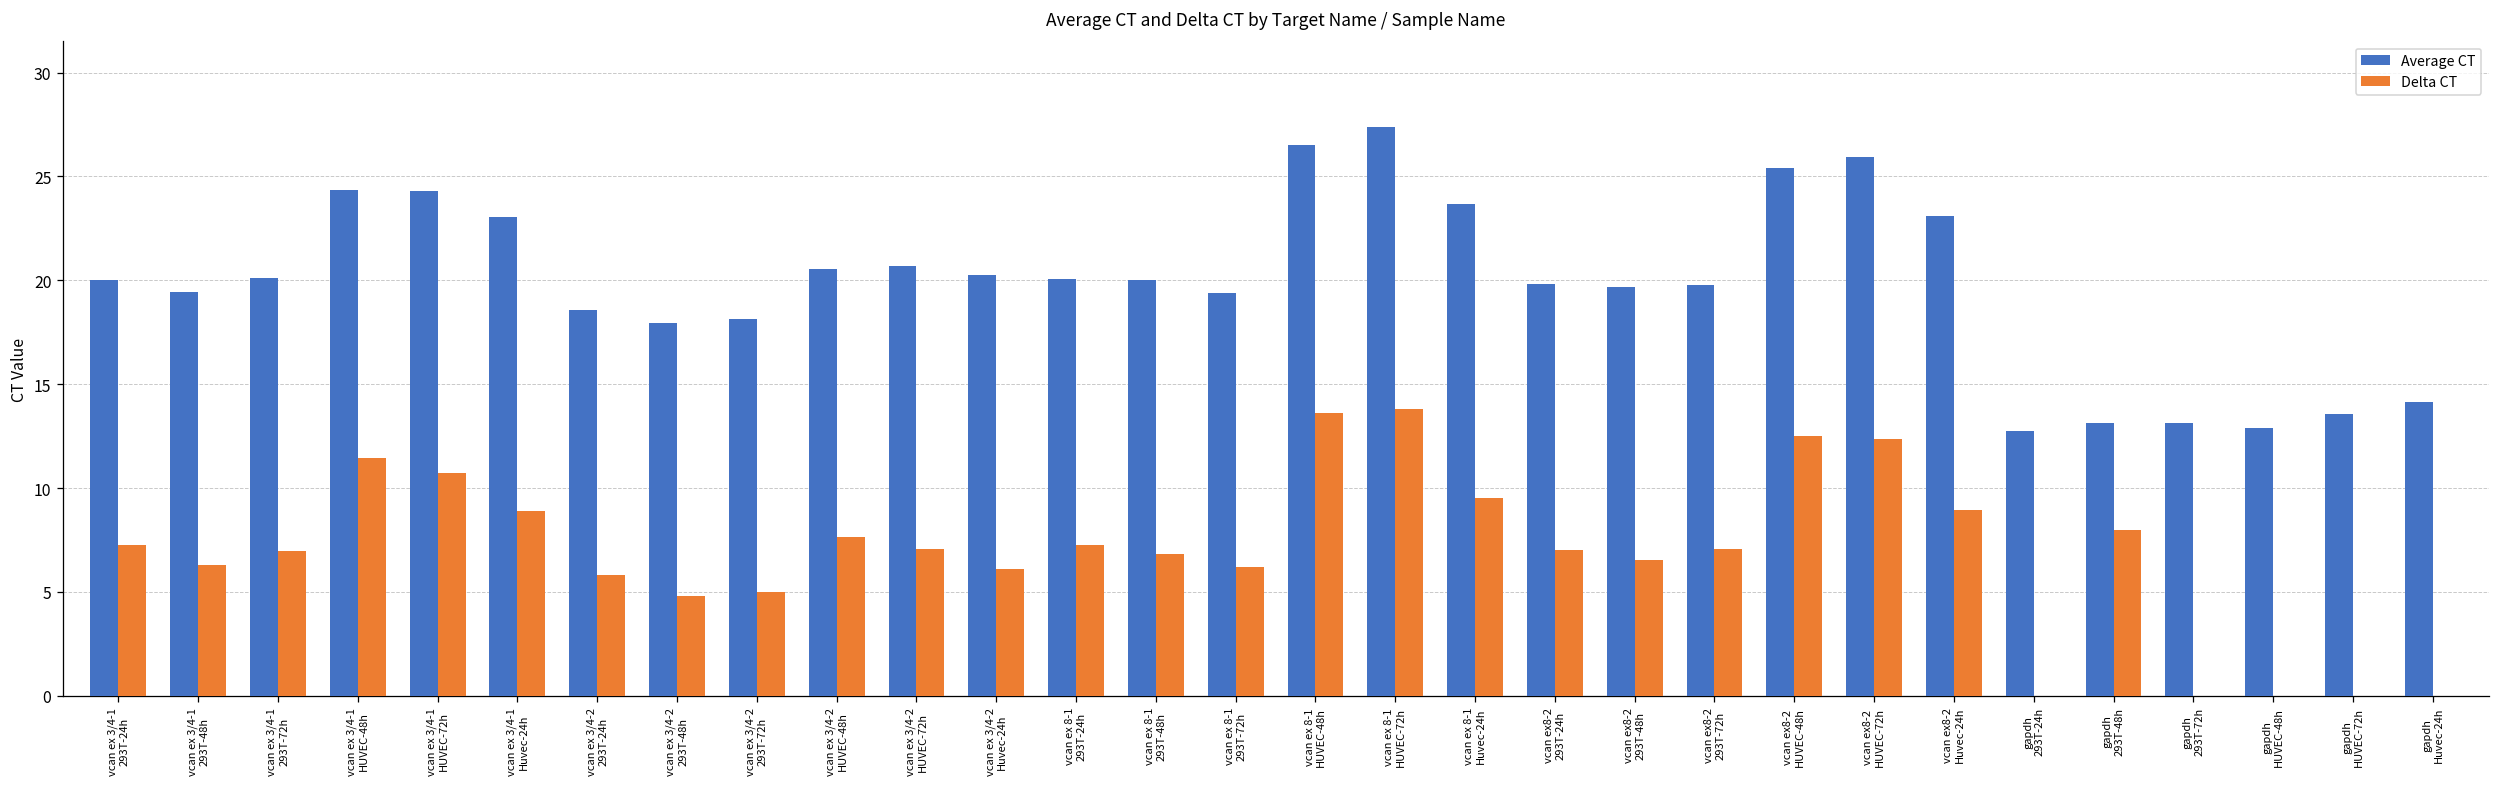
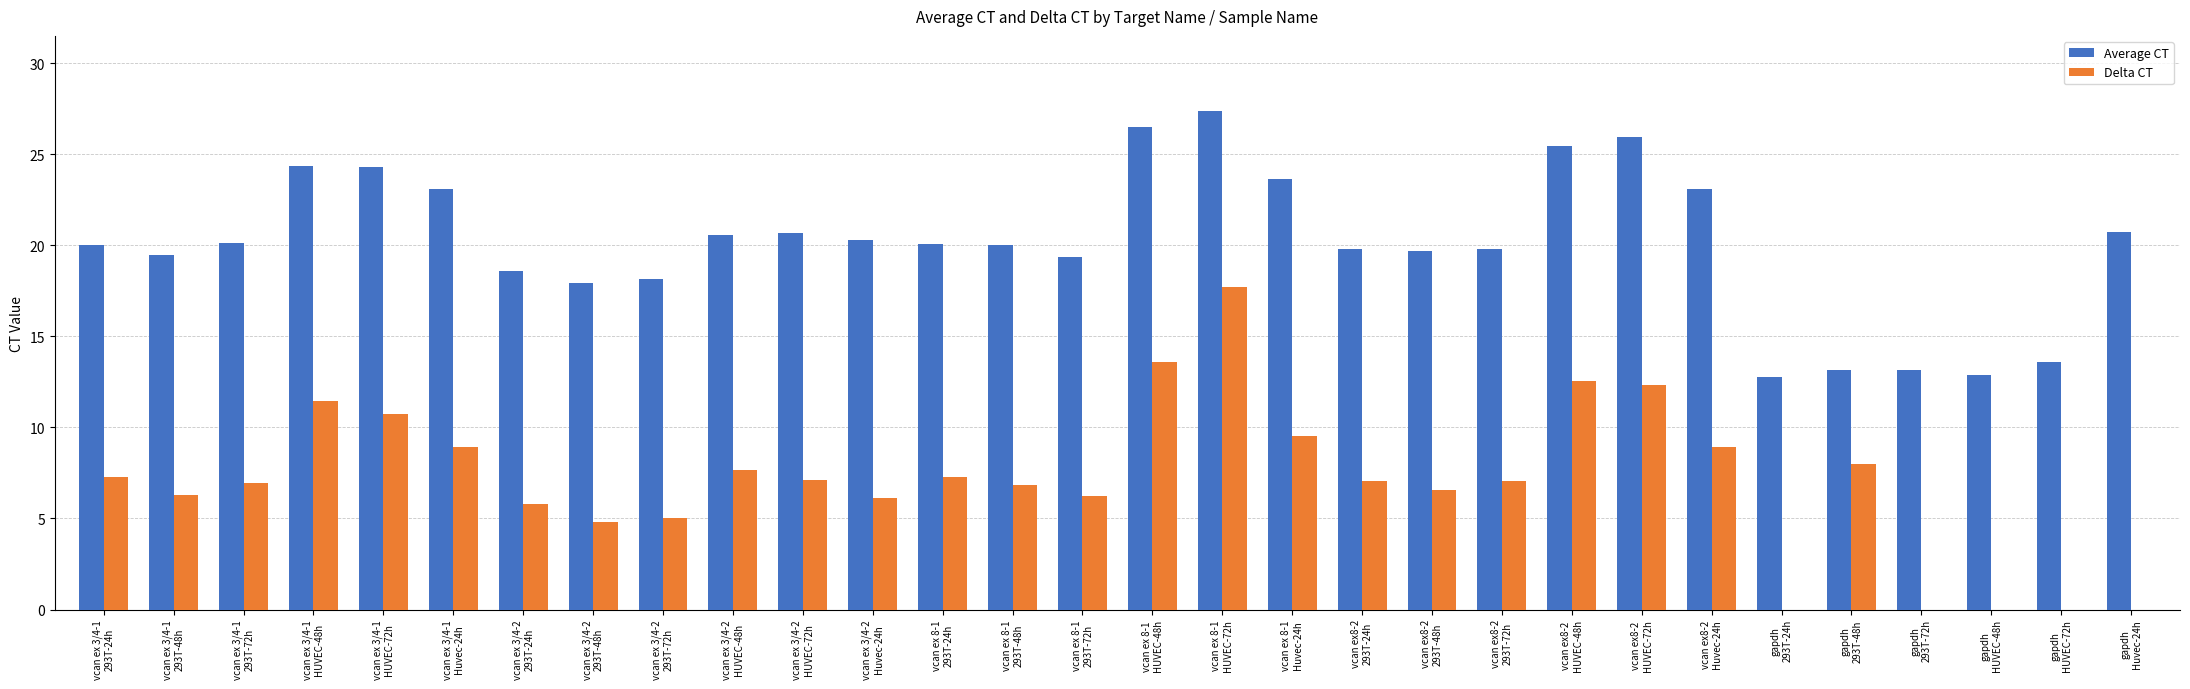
Delta CT, vcan ex 8-1 HUVEC-72h: 13.8 -> 17.7
Average CT, gapdh Huvec-24h: 14.1 -> 20.8
